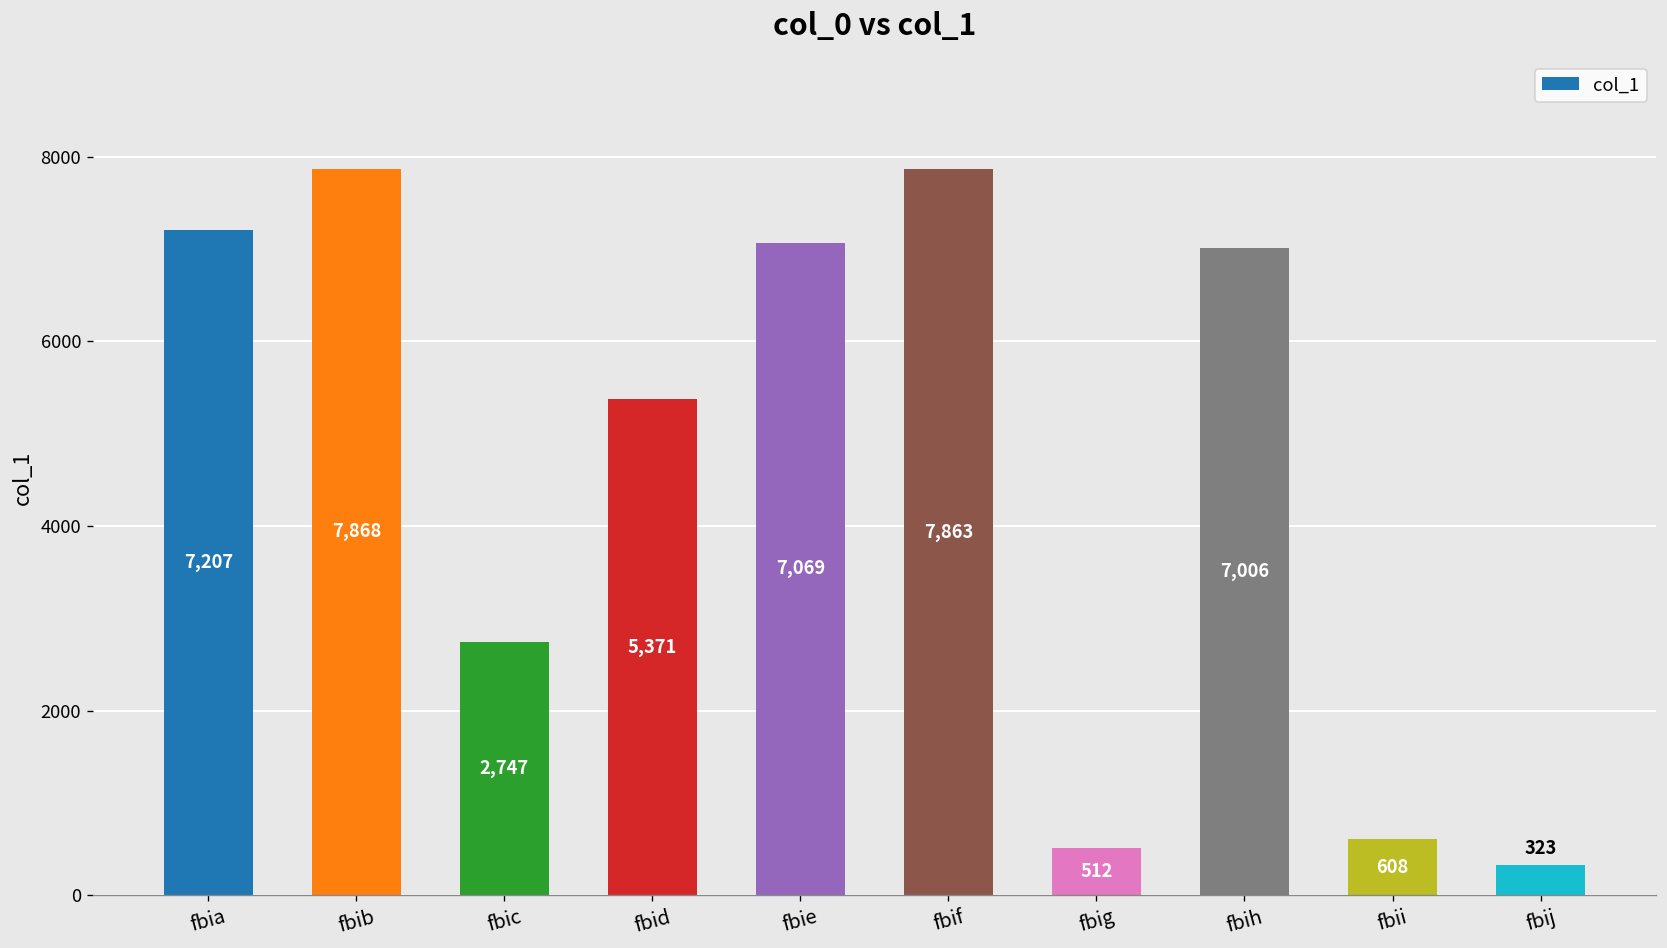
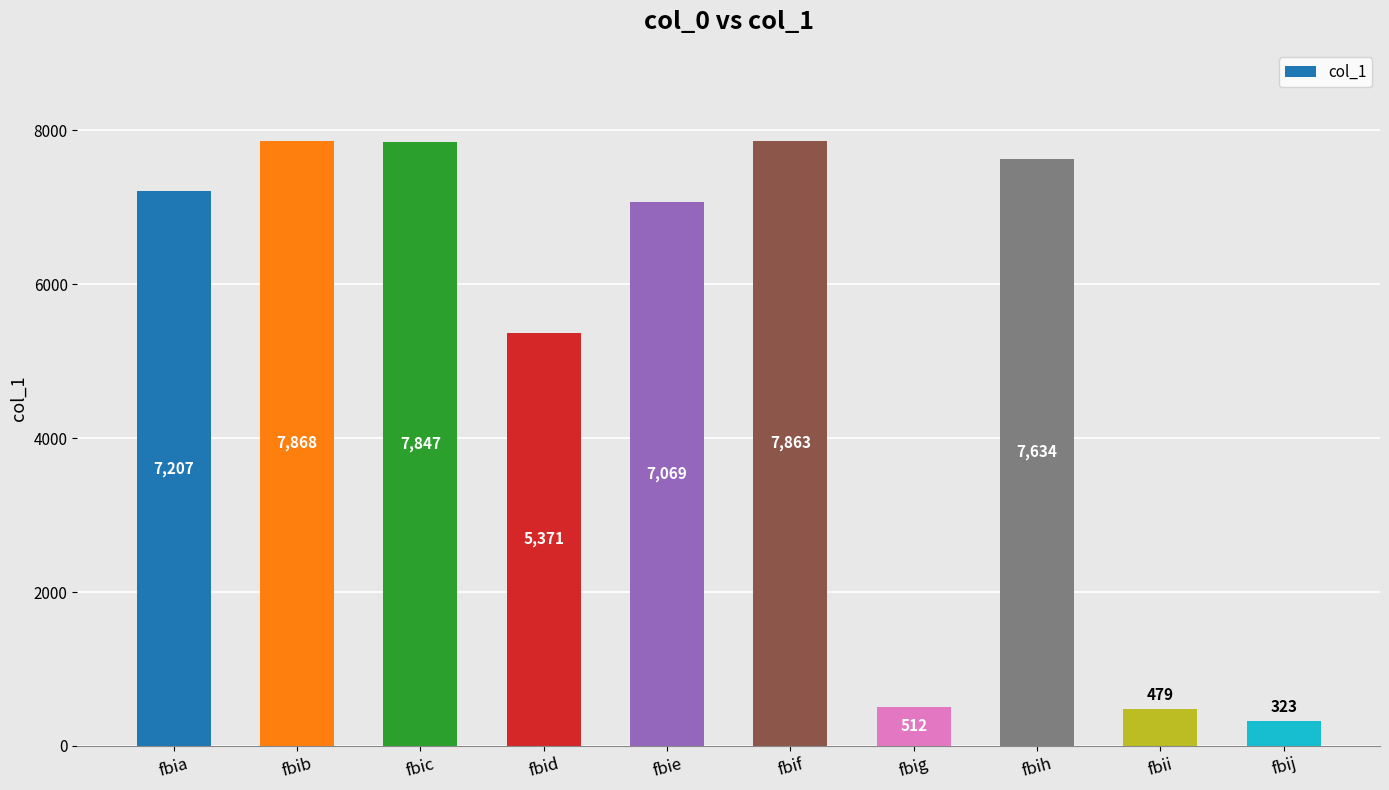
fbic: 2,747 -> 7,847
fbih: 7,006 -> 7,634
fbii: 608 -> 479
